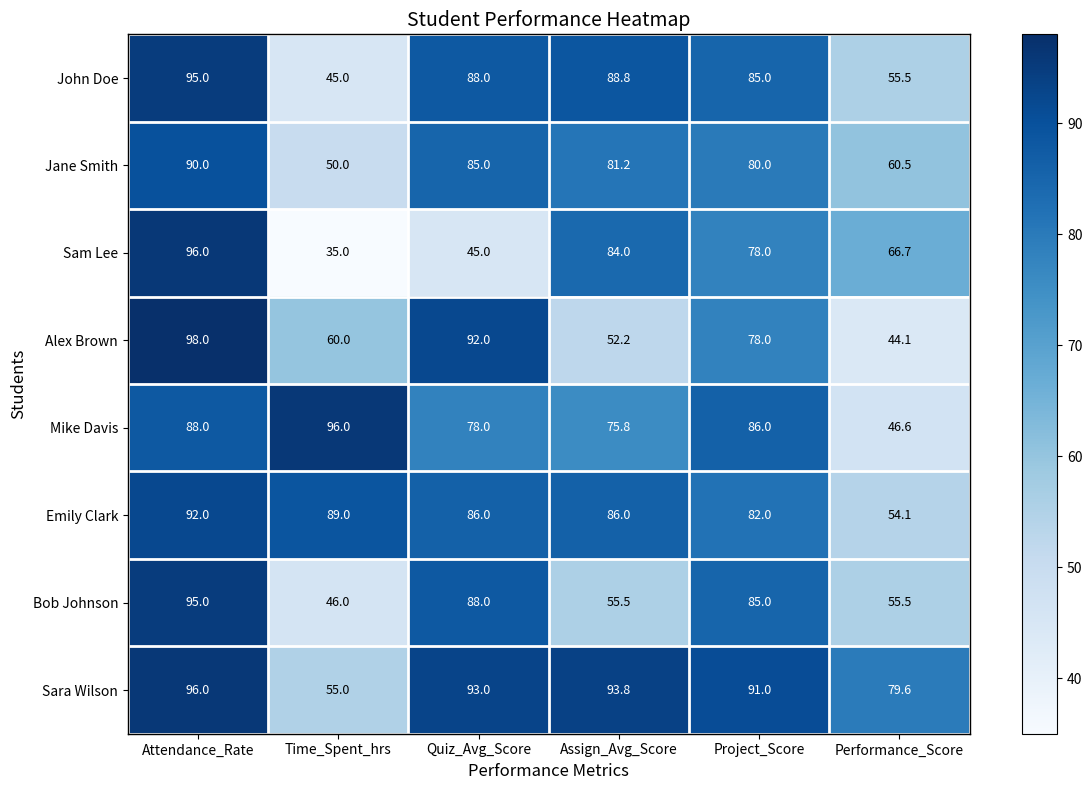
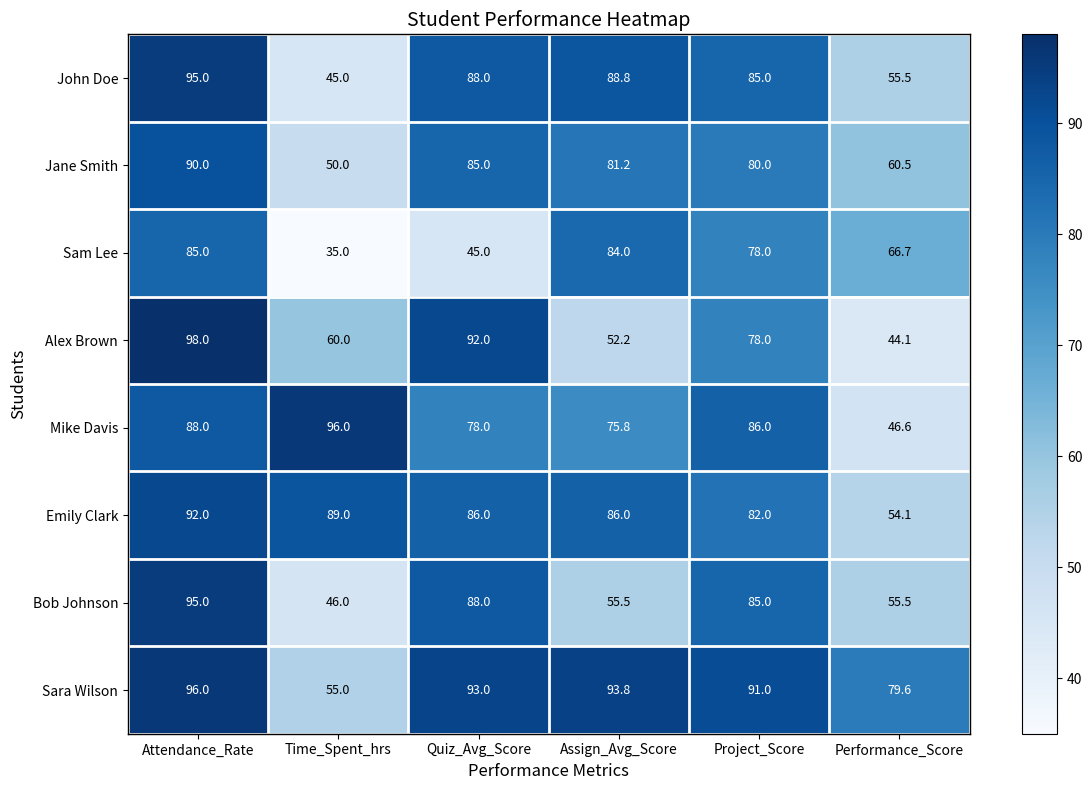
Sam Lee, Attendance_Rate: 96.0 -> 85.0
